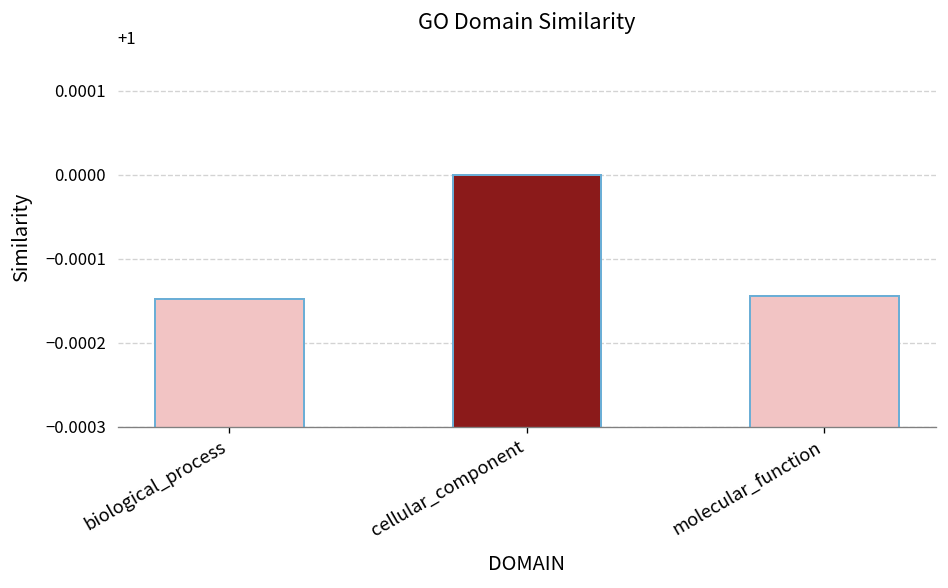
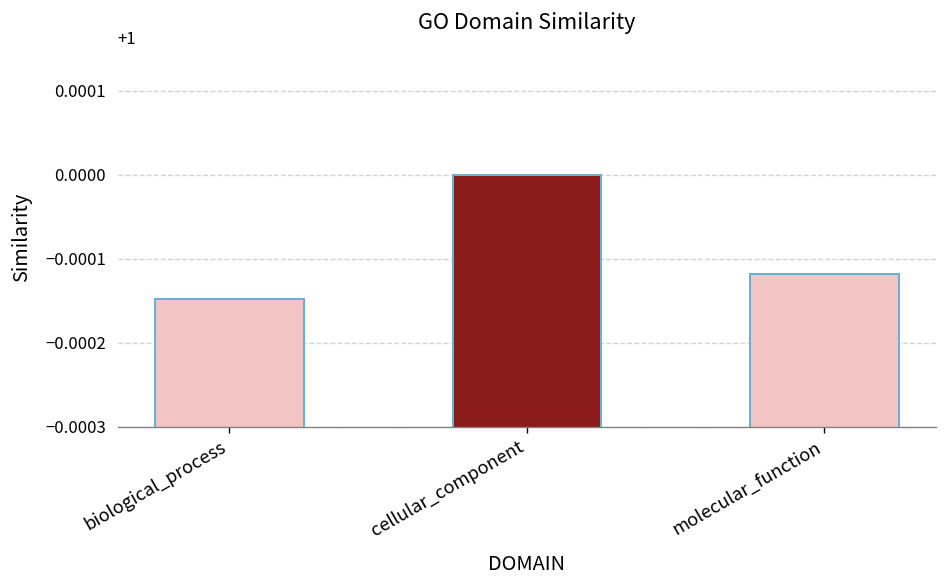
molecular_function: 0.99986 -> 0.99988
